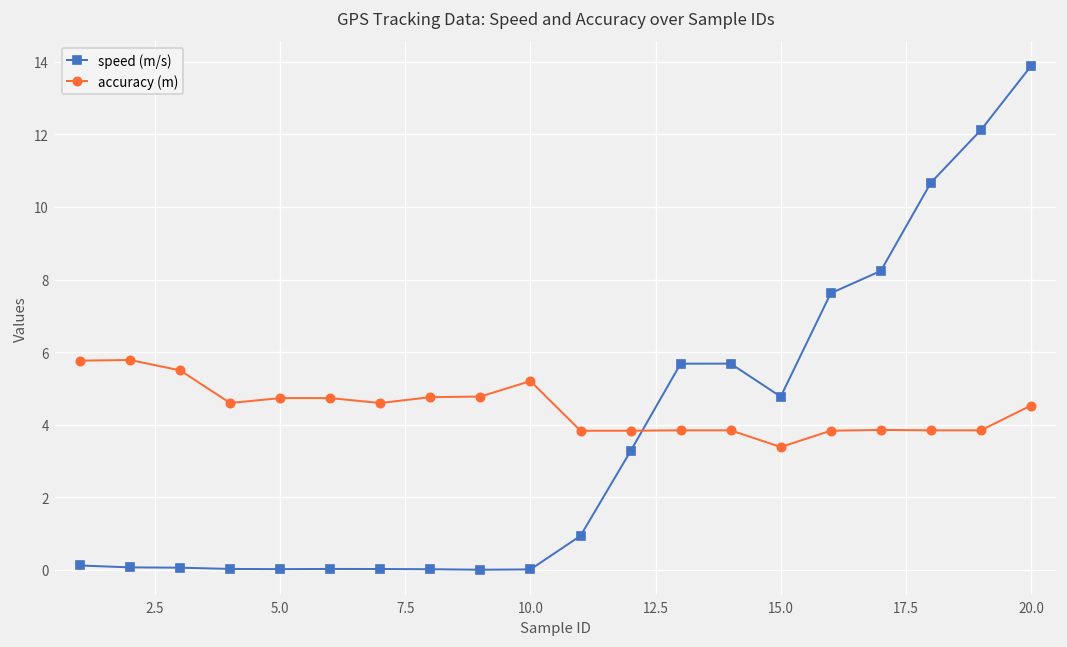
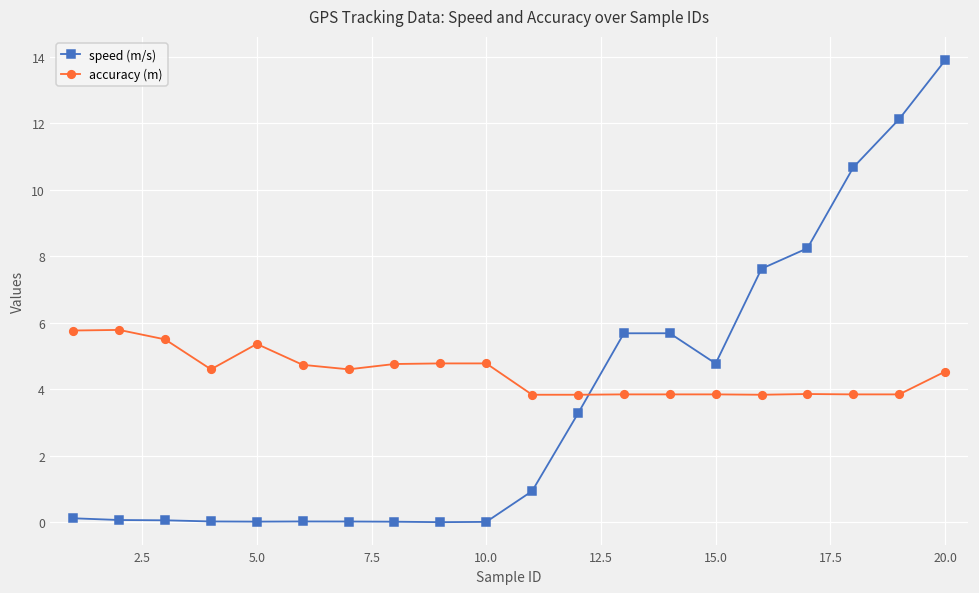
accuracy (m), 5.0: 4.7 -> 5.4
accuracy (m), 10.0: 5.2 -> 4.8
accuracy (m), 15.0: 3.4 -> 3.8
